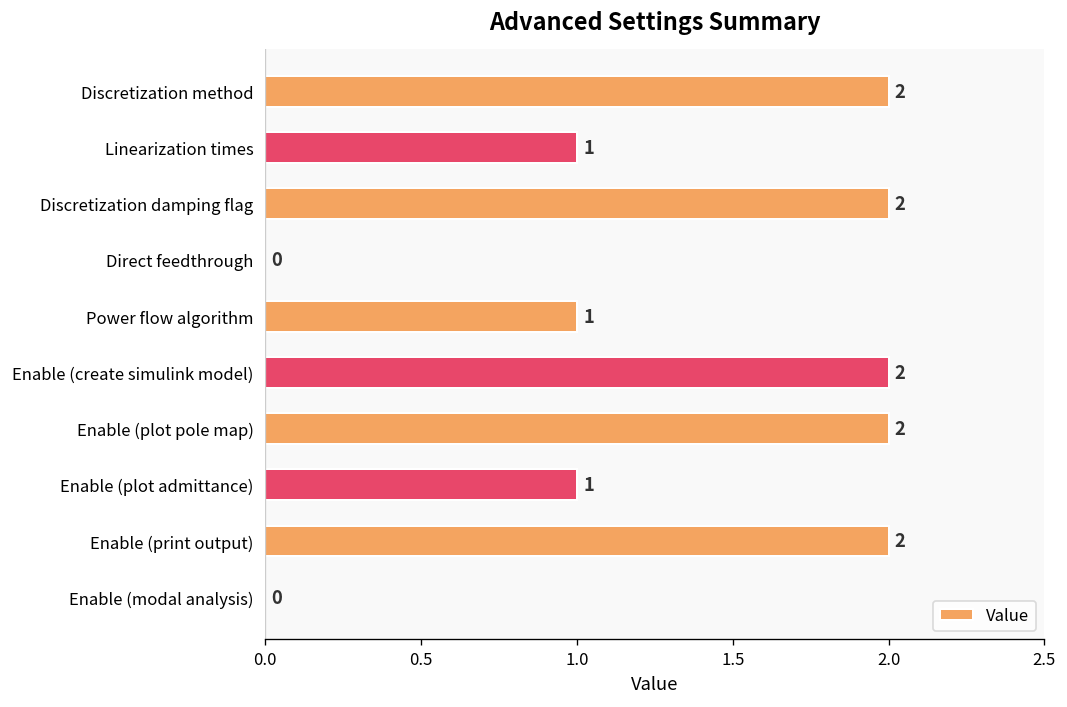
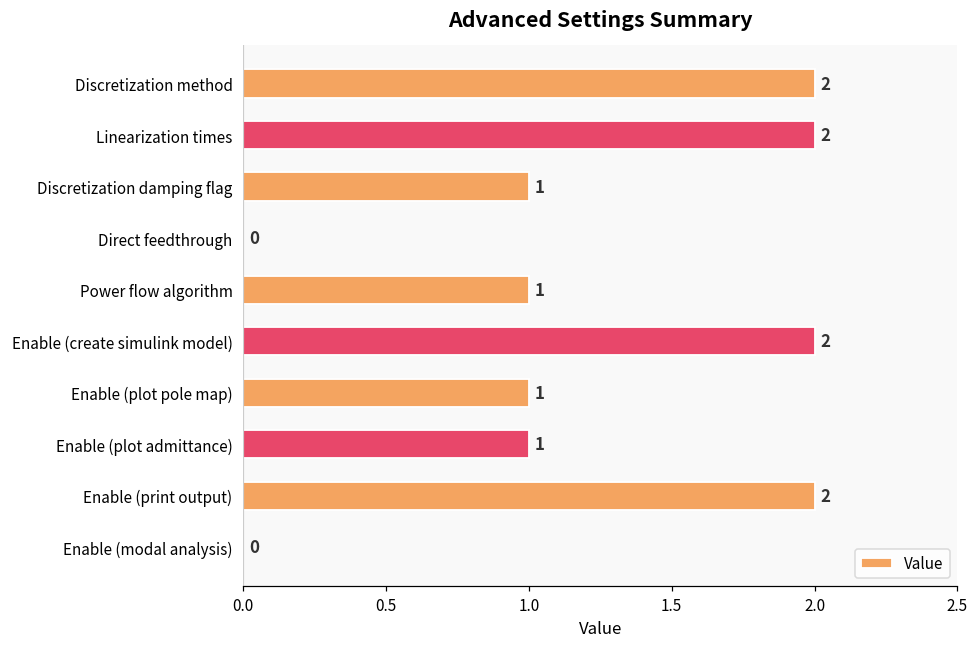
Linearization times: 1 -> 2
Discretization damping flag: 2 -> 1
Enable (plot pole map): 2 -> 1
